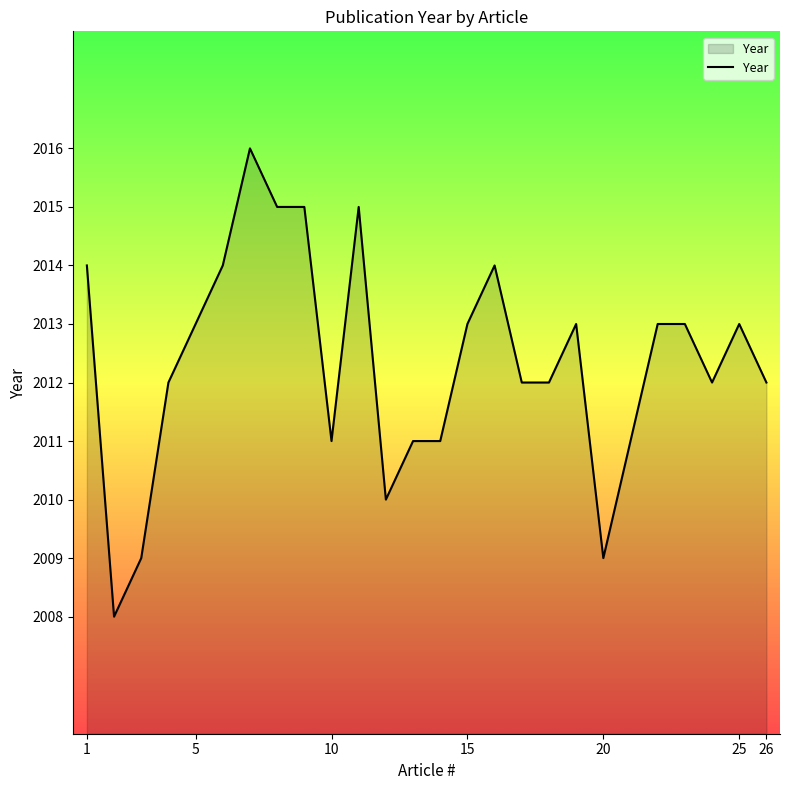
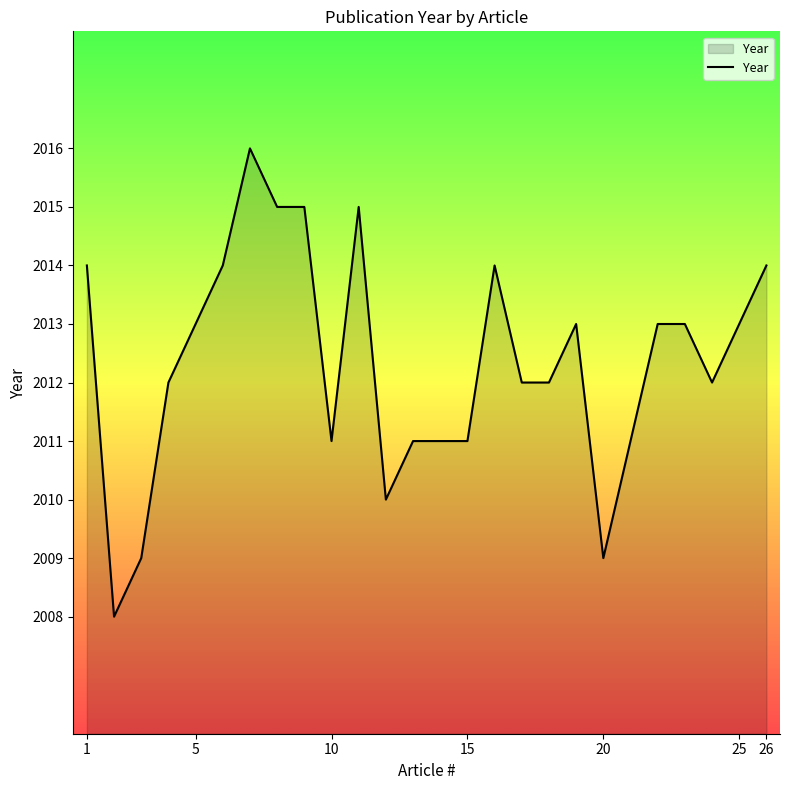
15: 2013 -> 2011
26: 2012 -> 2014
